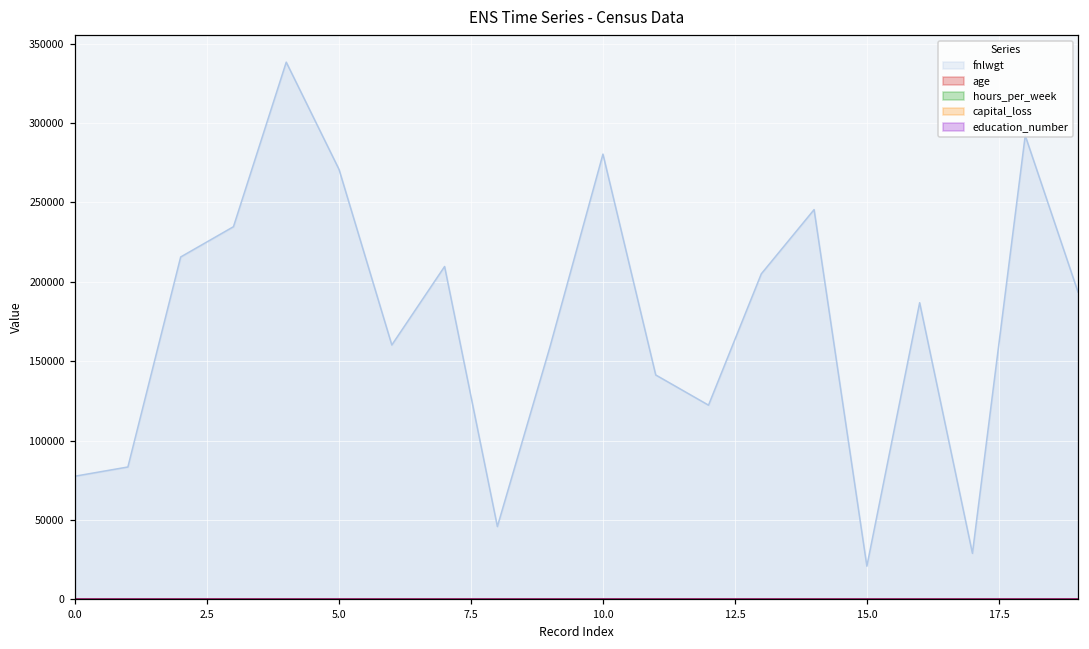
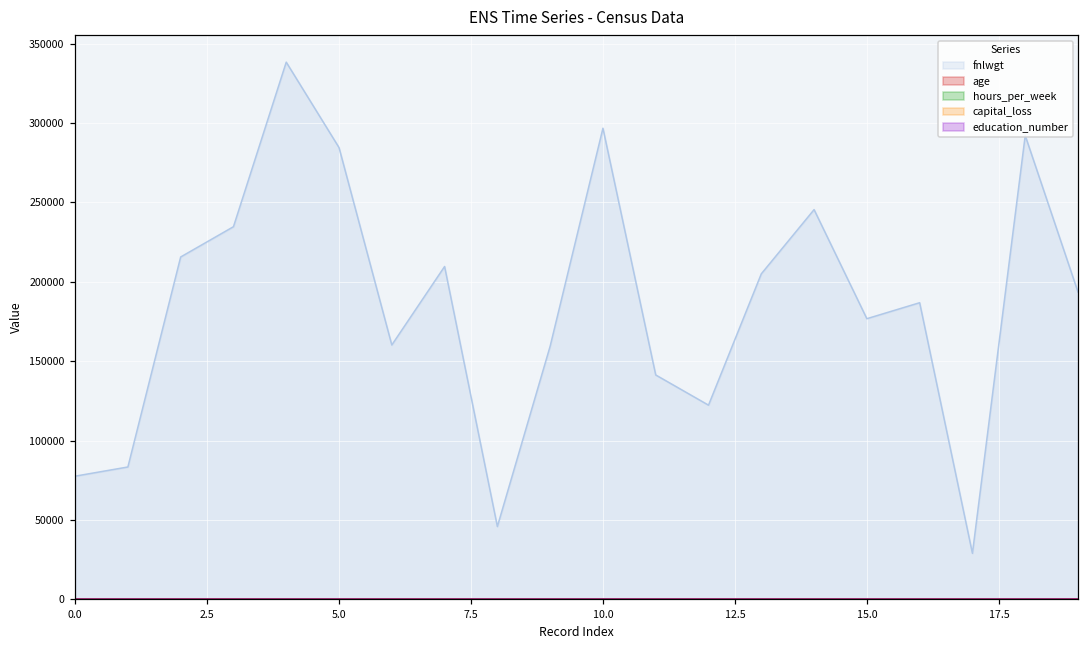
fnlwgt, 5.0: 271000 -> 285000
fnlwgt, 10.0: 280000 -> 297000
fnlwgt, 15.0: 21000 -> 177000
